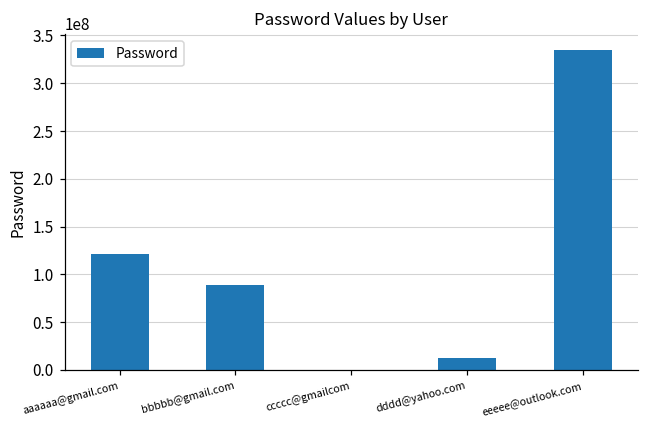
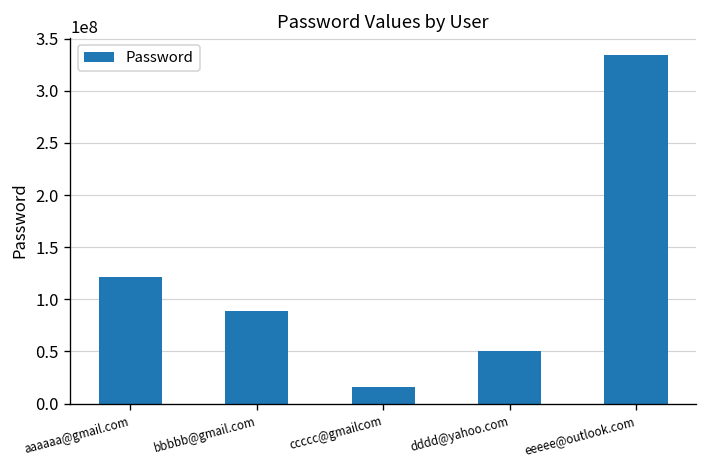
ccccc@gmailcom: 0 -> 20000000
dddd@yahoo.com: 10000000 -> 50000000
